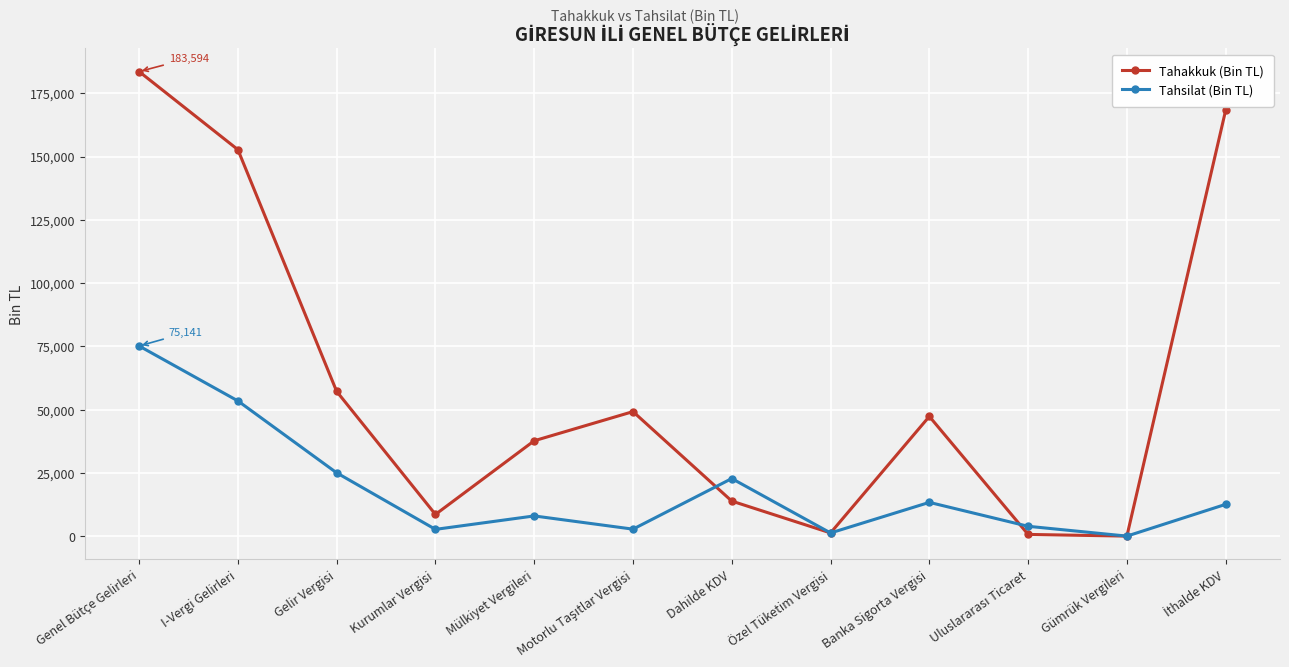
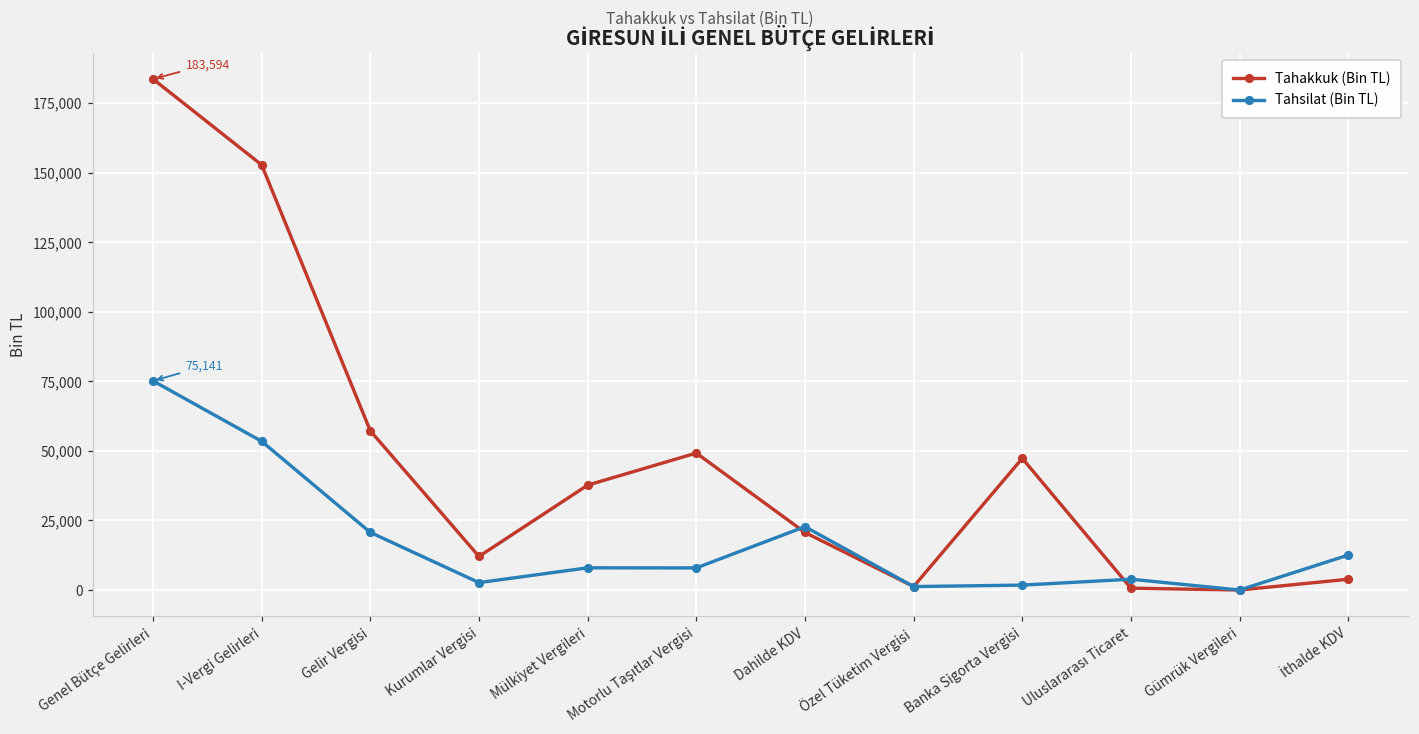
Tahsilat (Bin TL), Gelir Vergisi: 25,000 -> 21,000
Tahakkuk (Bin TL), Kurumlar Vergisi: 9,000 -> 12,000
Tahsilat (Bin TL), Motorlu Taşıtlar Vergisi: 3,000 -> 8,000
Tahakkuk (Bin TL), Dahilde KDV: 14,000 -> 21,000
Tahsilat (Bin TL), Banka Sigorta Vergisi: 13,000 -> 2,000
Tahakkuk (Bin TL), İthalde KDV: 168,000 -> 4,000
